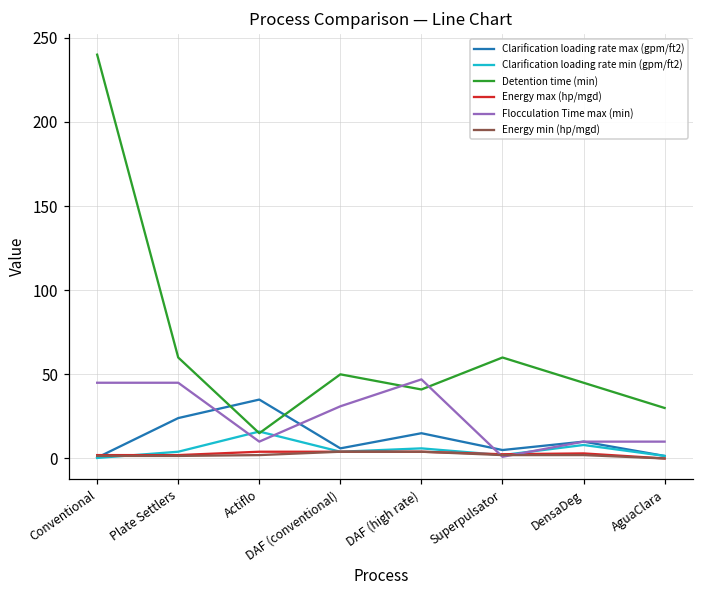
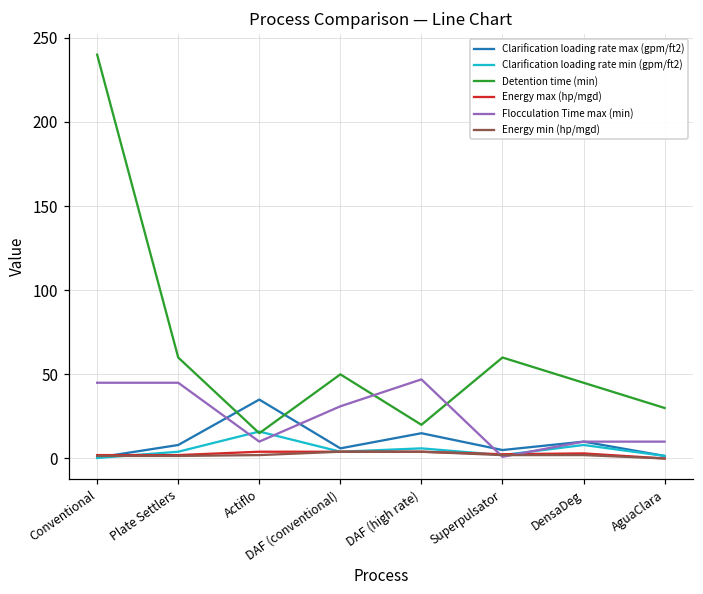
Clarification loading rate max (gpm/ft2), Plate Settlers: 24 -> 8
Detention time (min), DAF (high rate): 41 -> 20
